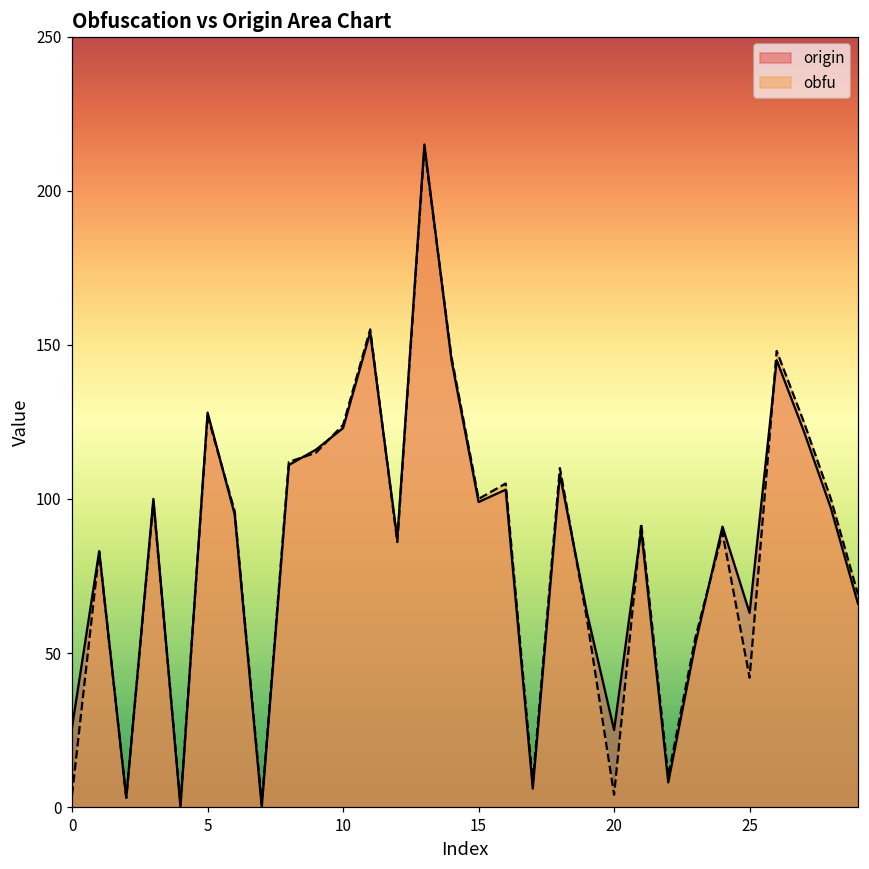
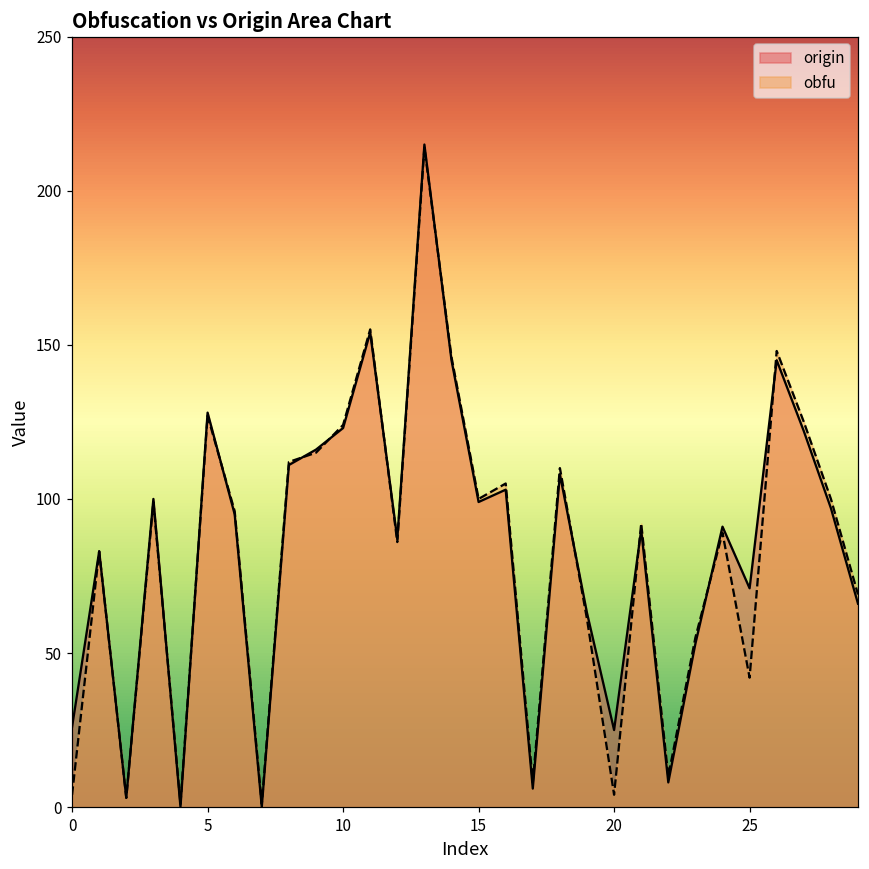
origin, 25: 63 -> 71
